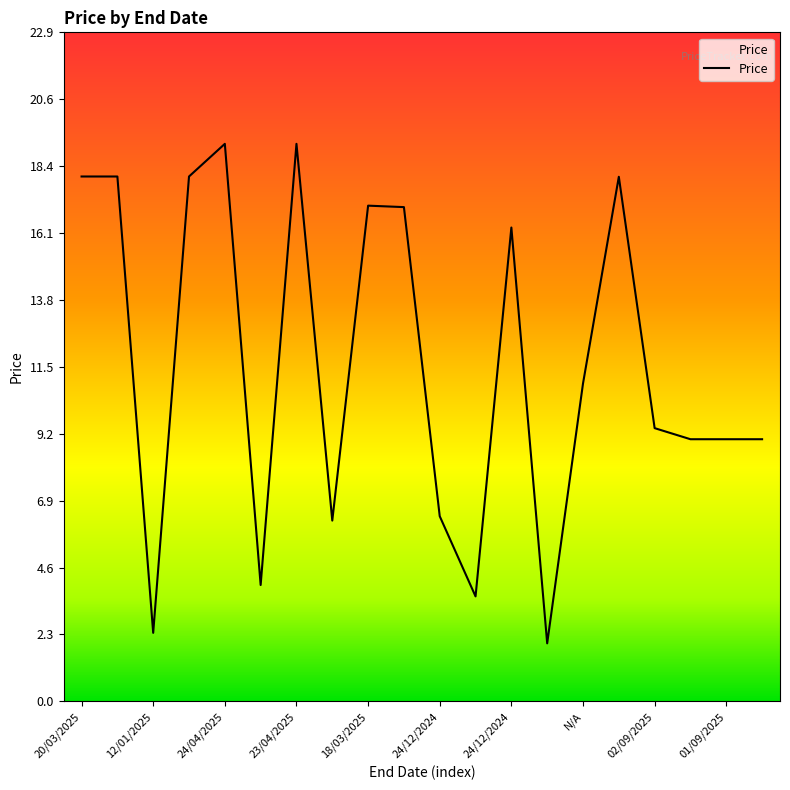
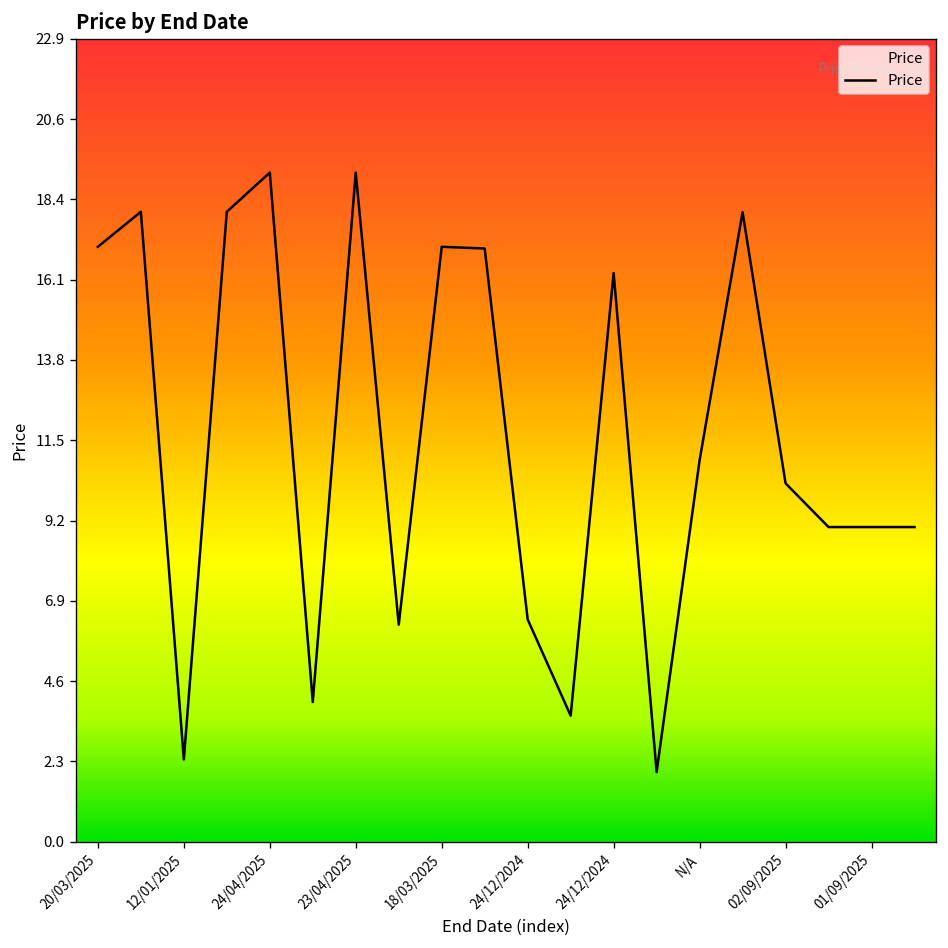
20/03/2025: 18 -> 17
02/09/2025: 9.4 -> 10.2
